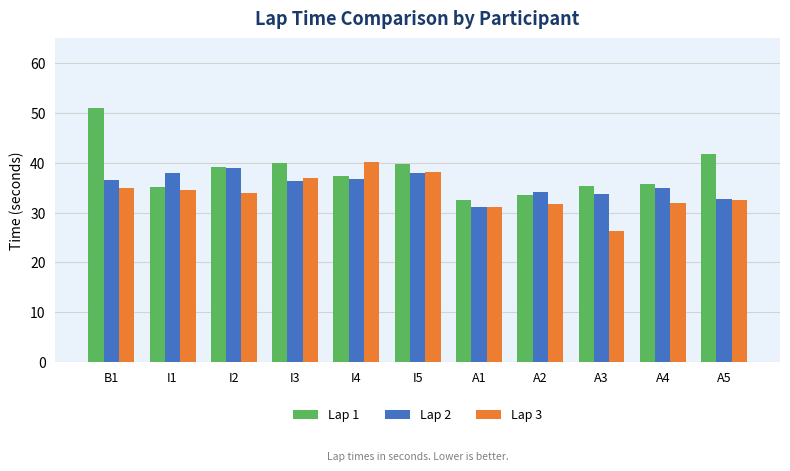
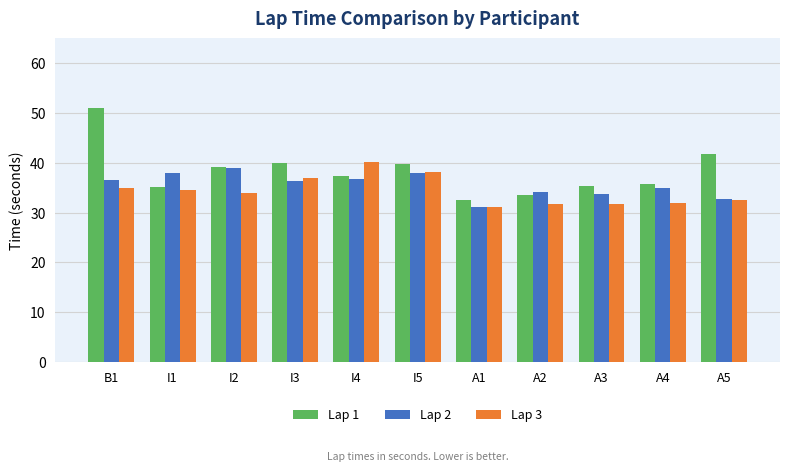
Lap 3, A3: 26 -> 32
